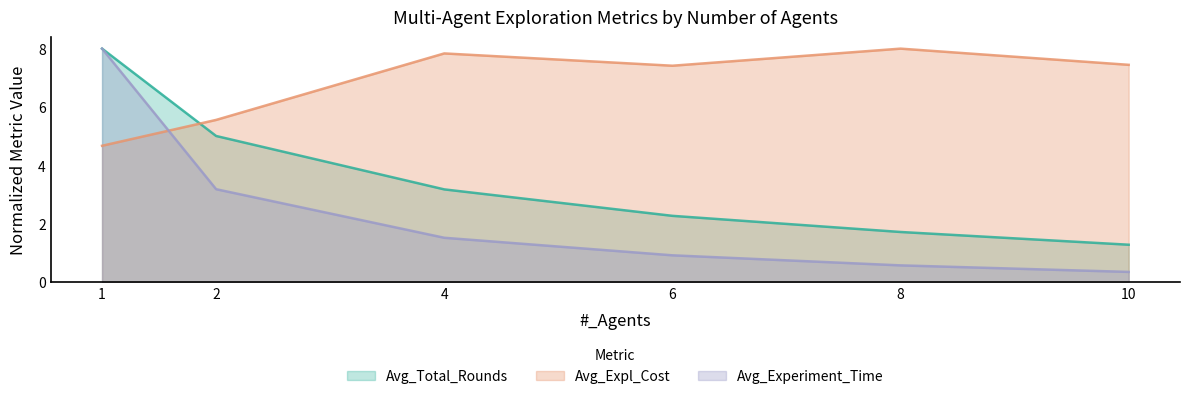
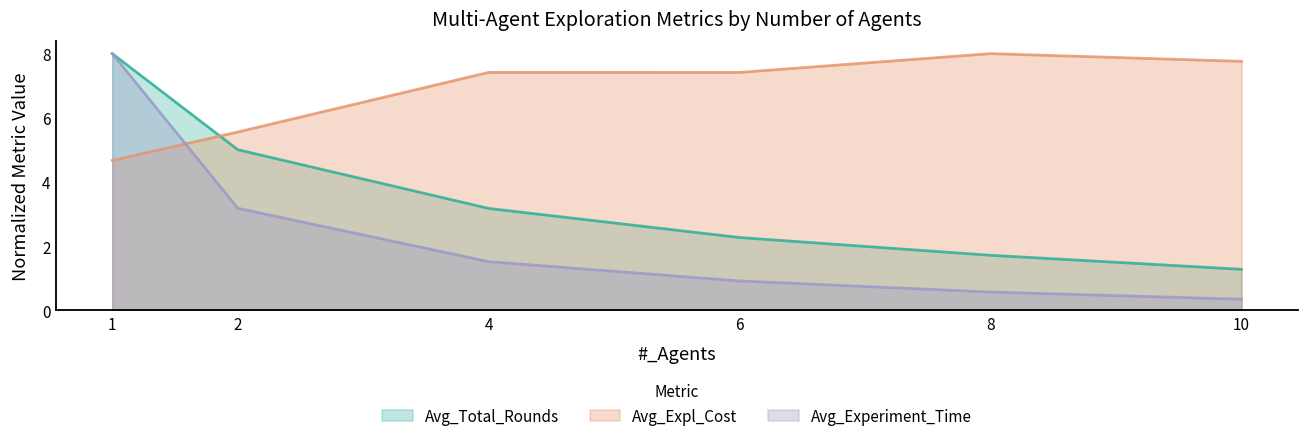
Avg_Expl_Cost, 4: 7.8 -> 7.4
Avg_Expl_Cost, 10: 7.4 -> 7.8
